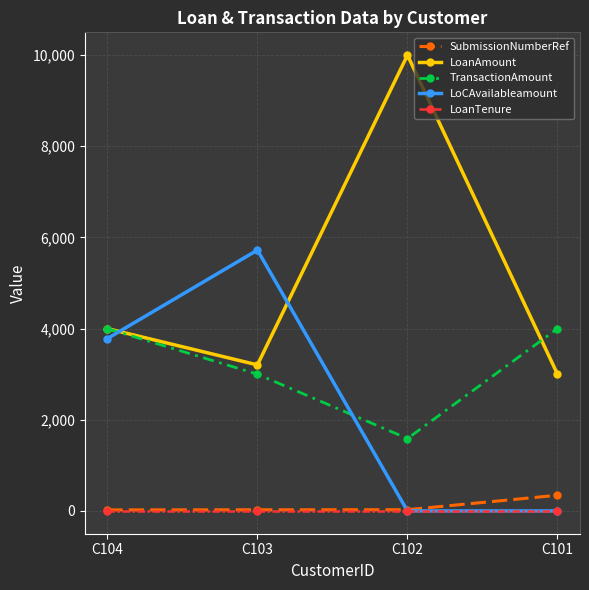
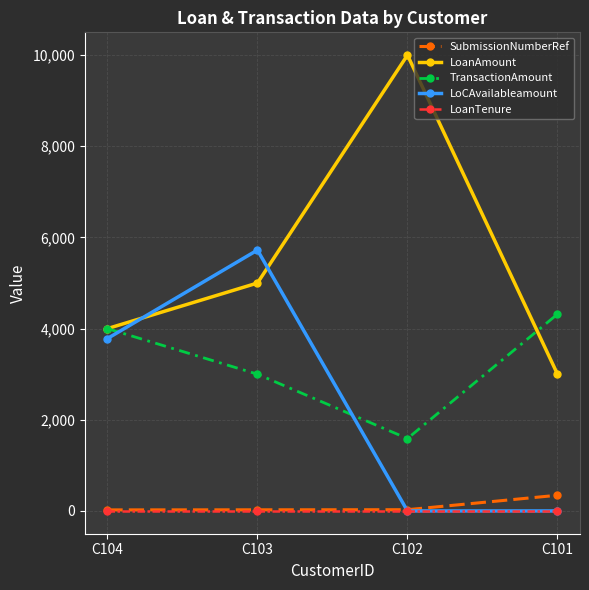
LoanAmount, C103: 3,200 -> 5,000
TransactionAmount, C101: 4,000 -> 4,300
